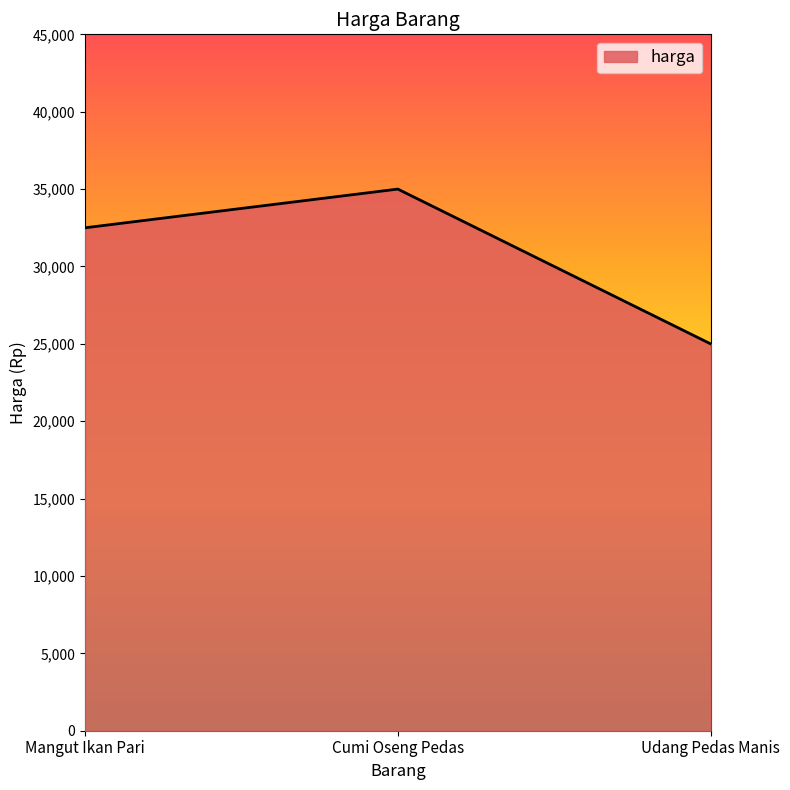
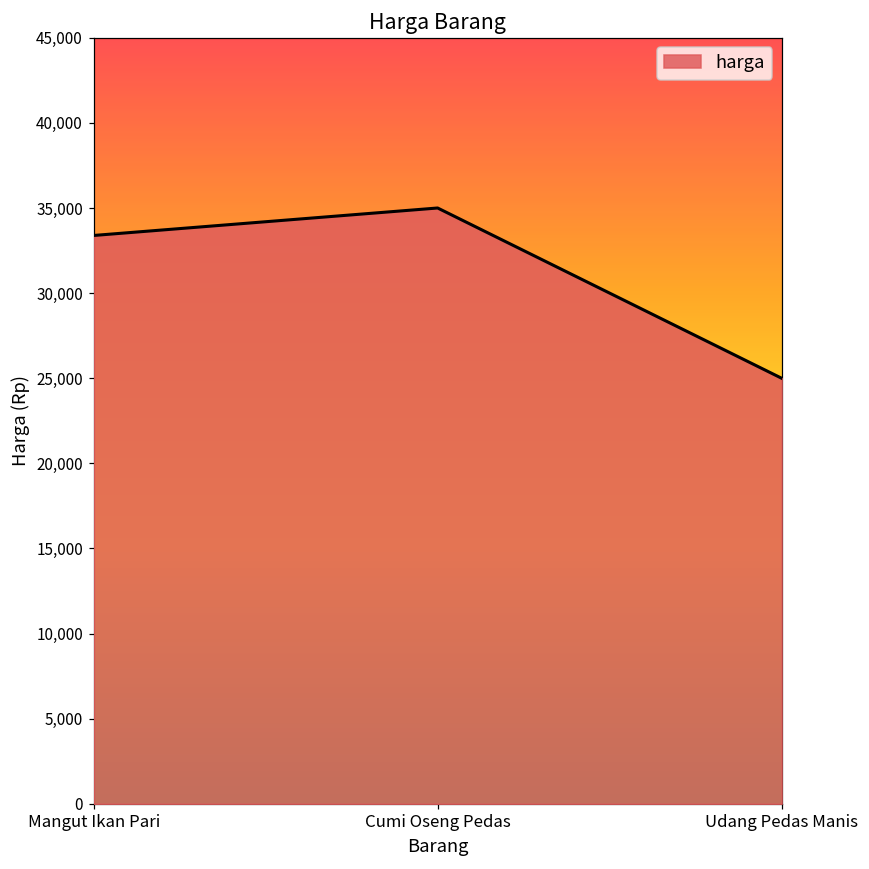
Mangut Ikan Pari: 32,500 -> 33,400
